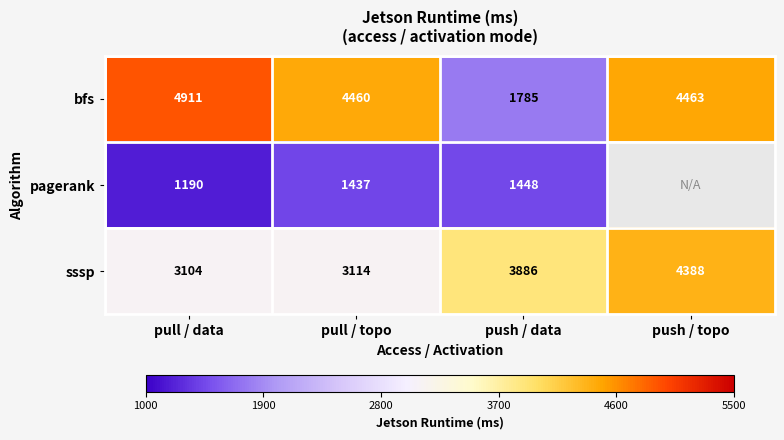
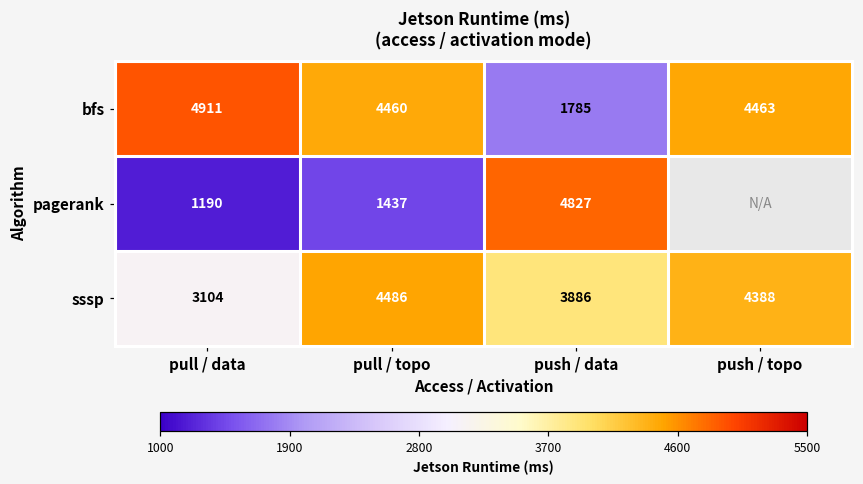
pagerank, push / data: 1448 -> 4827
sssp, pull / topo: 3114 -> 4486
